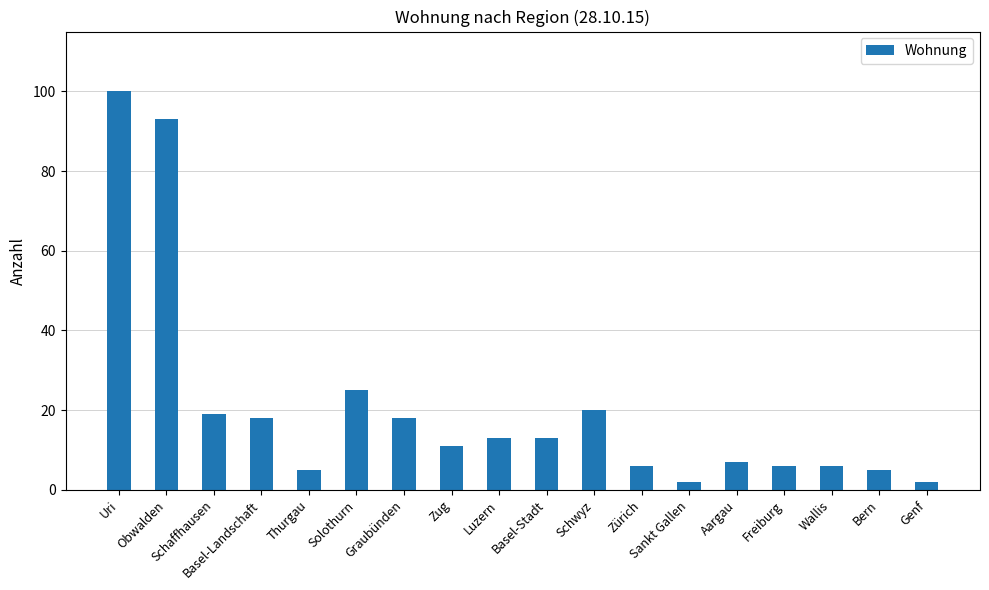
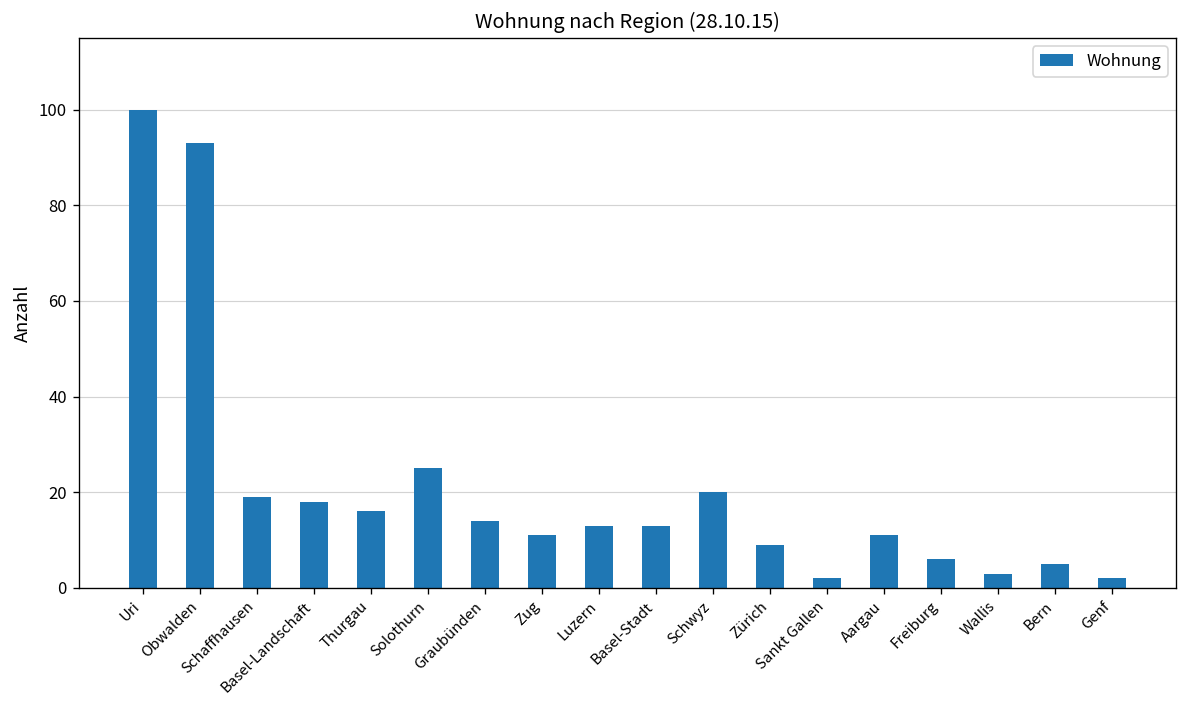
Thurgau: 5 -> 16
Graubünden: 18 -> 14
Zürich: 6 -> 9
Aargau: 7 -> 11
Wallis: 6 -> 3
